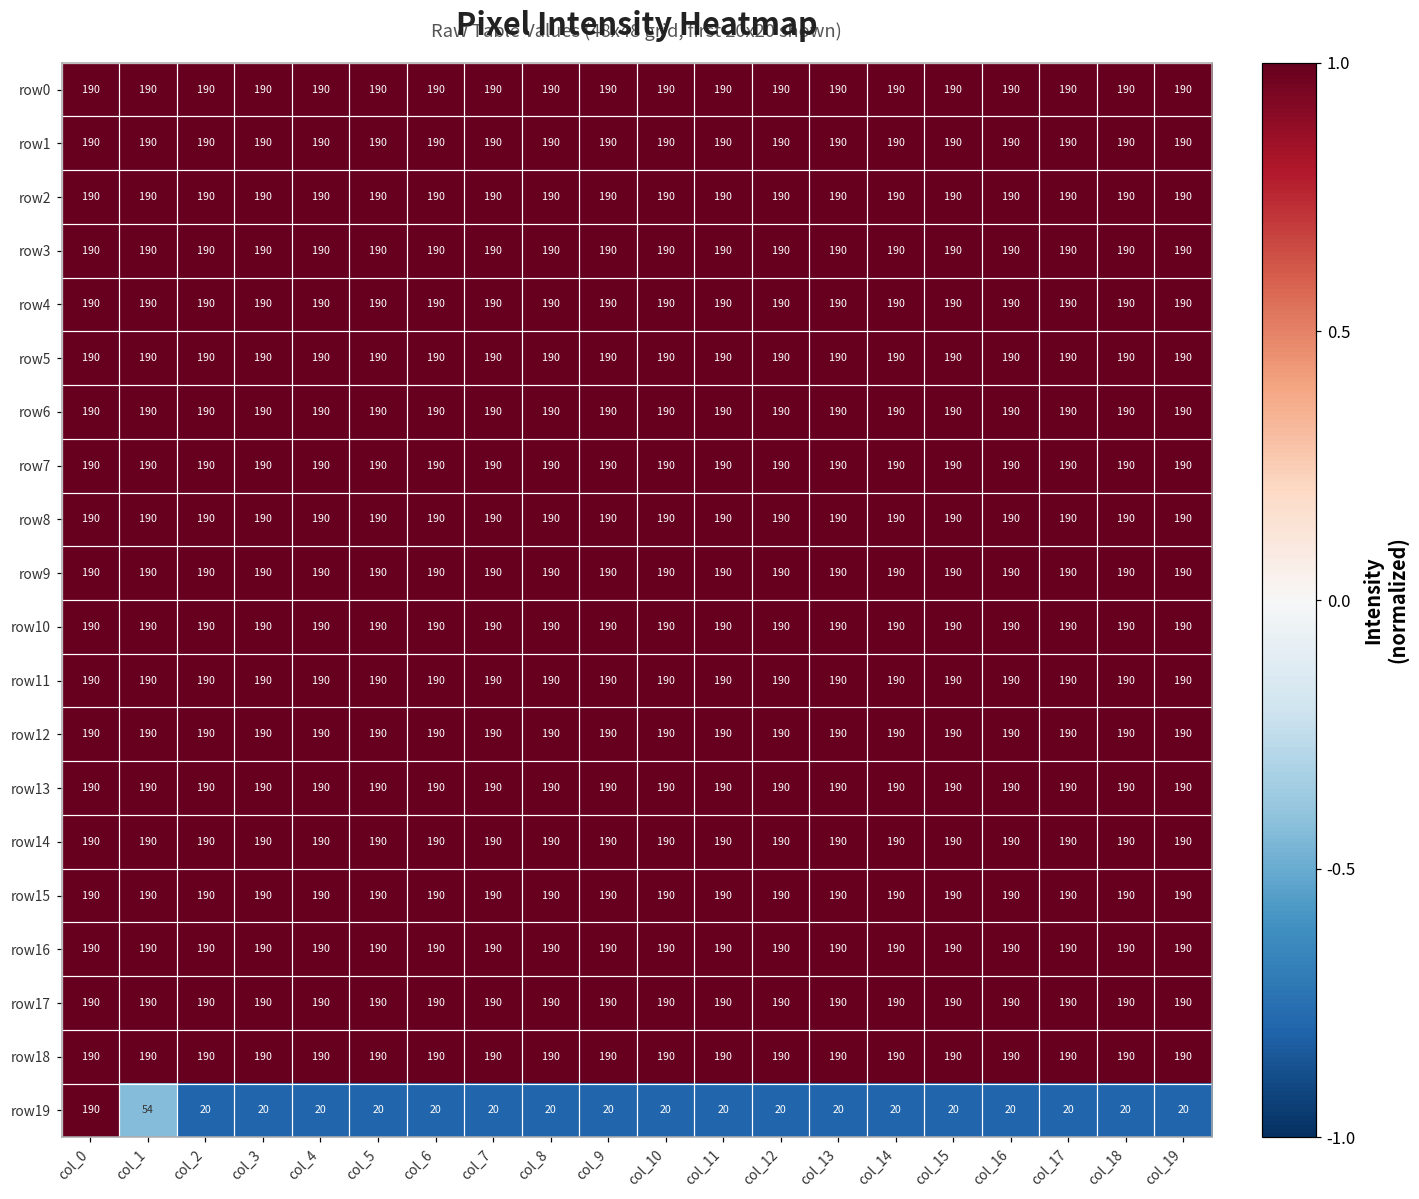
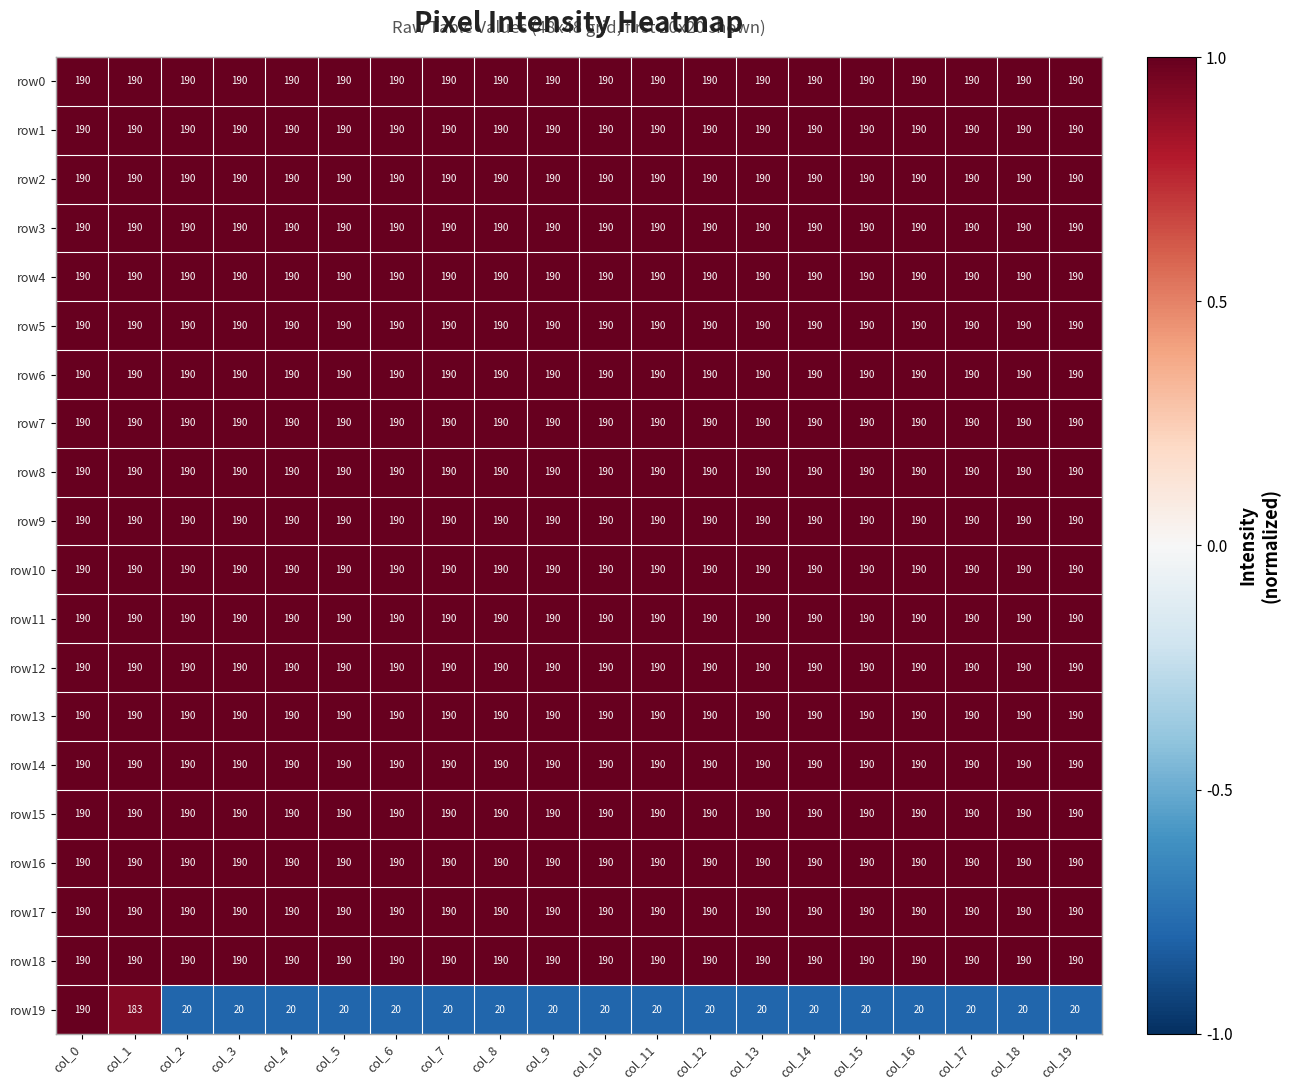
row19, col_1: 54 -> 183
